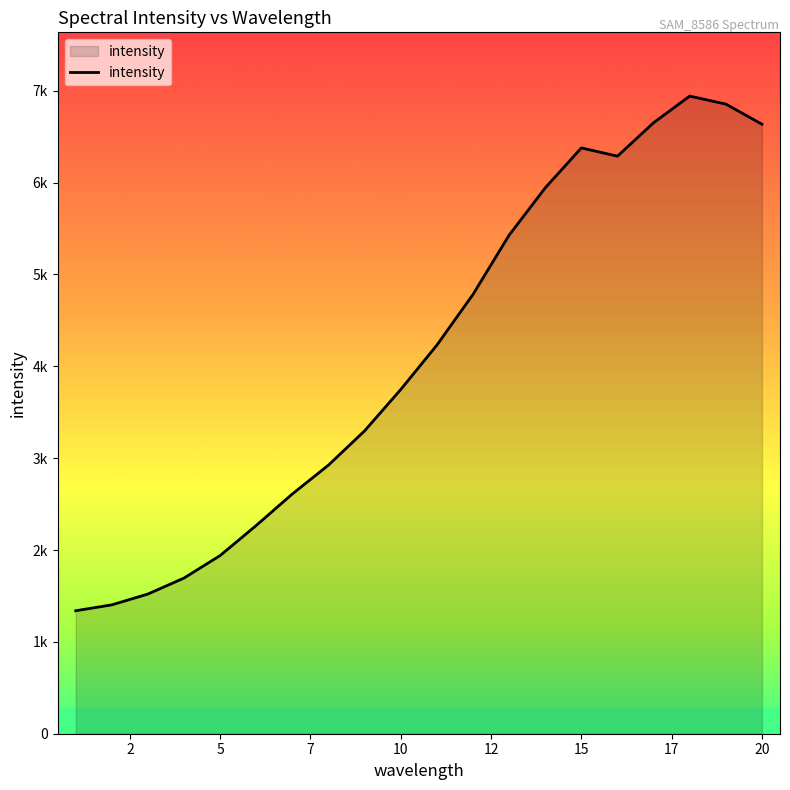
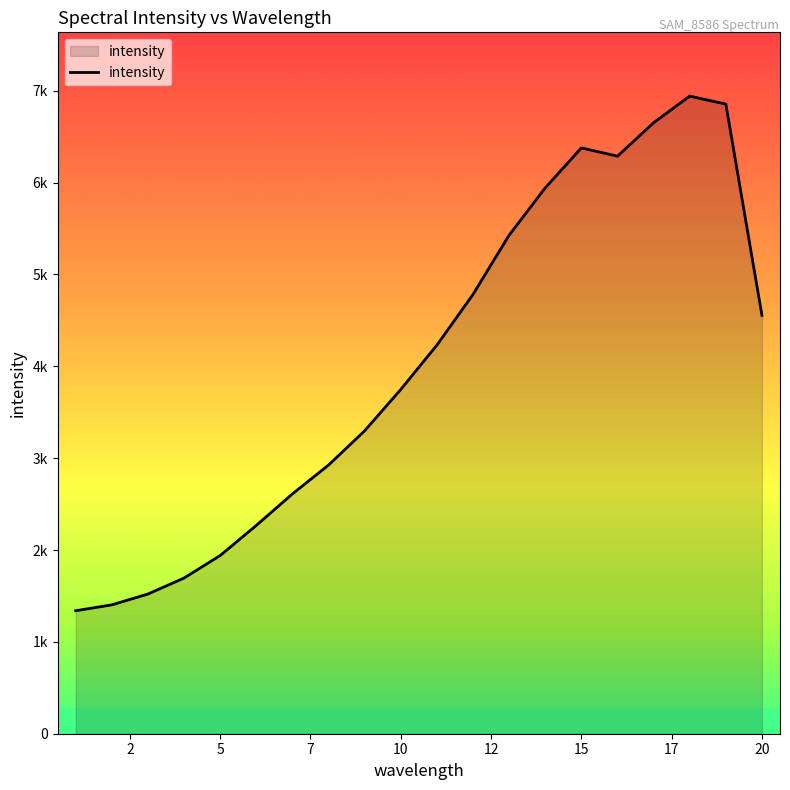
20: 6600 -> 4600
